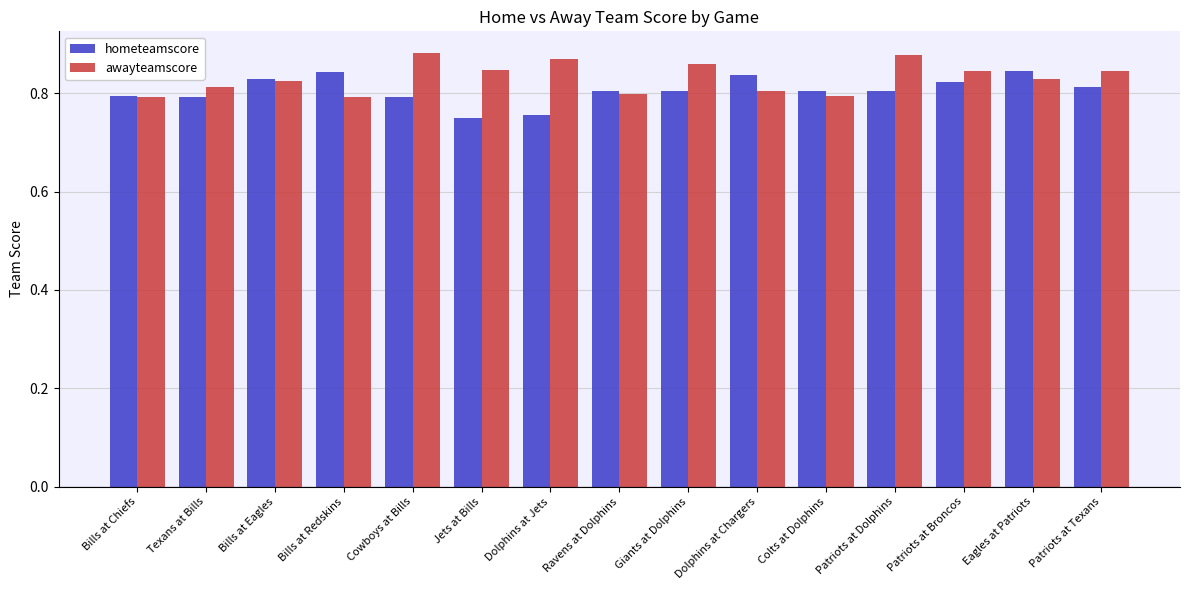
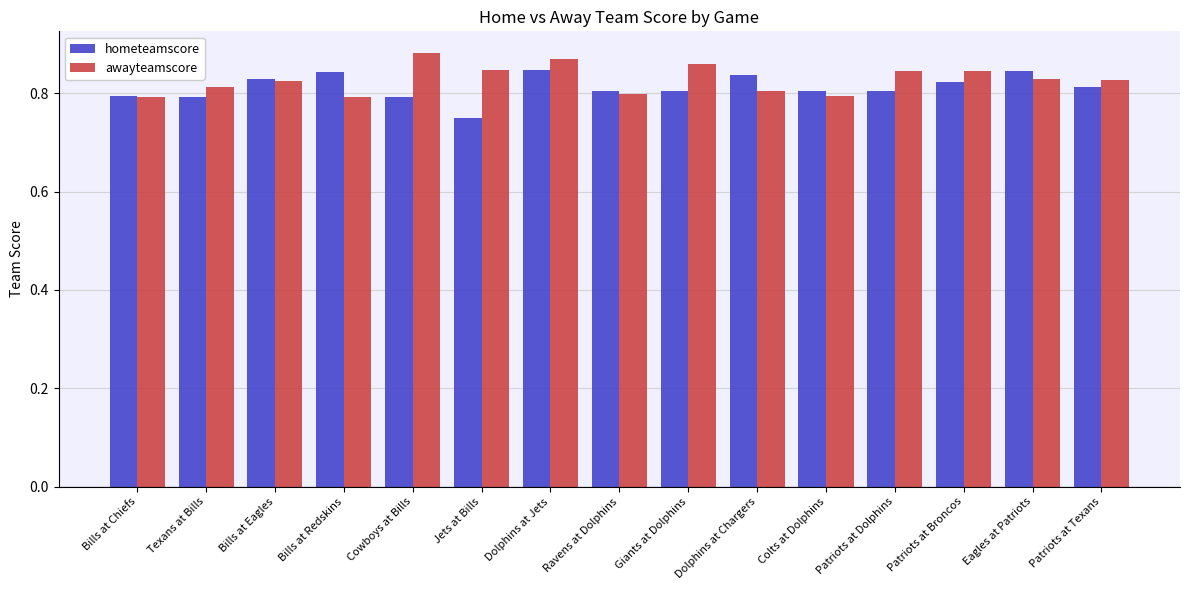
hometeamscore, Dolphins at Jets: 0.75 -> 0.85
awayteamscore, Patriots at Dolphins: 0.88 -> 0.85
awayteamscore, Patriots at Texans: 0.85 -> 0.83
